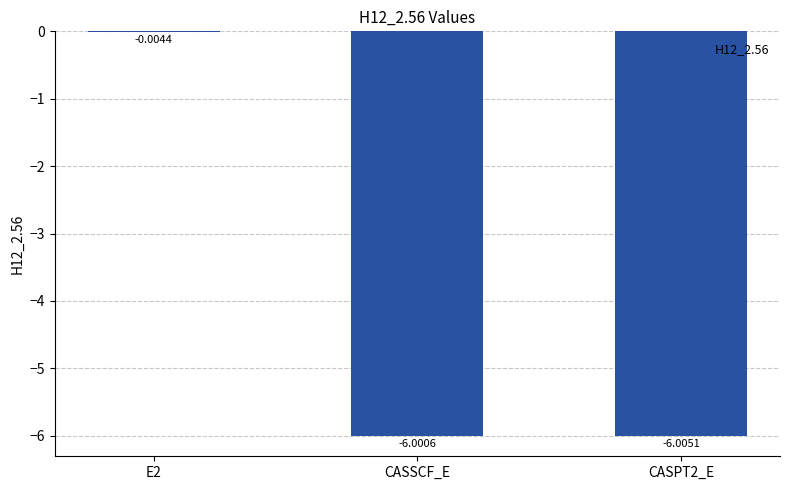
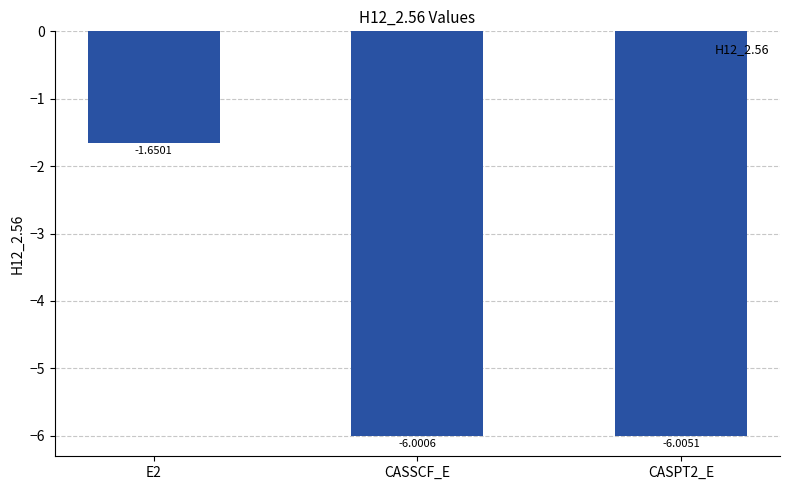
E2: -0.0044 -> -1.6501
